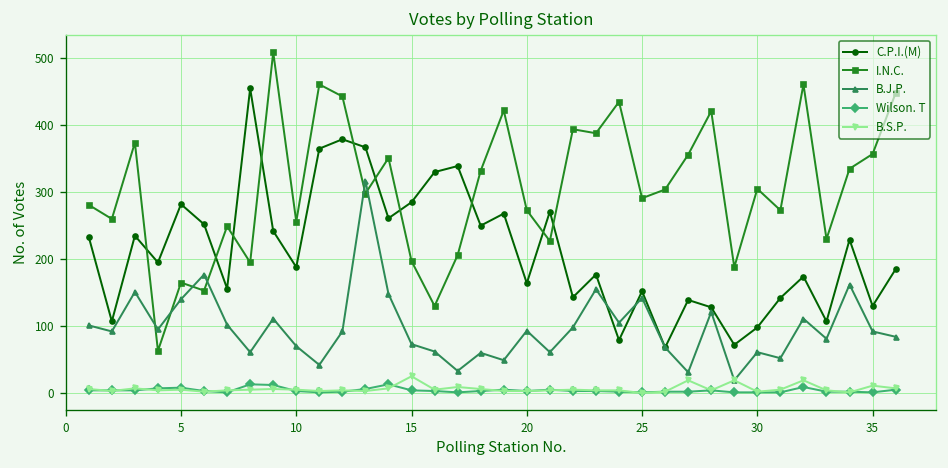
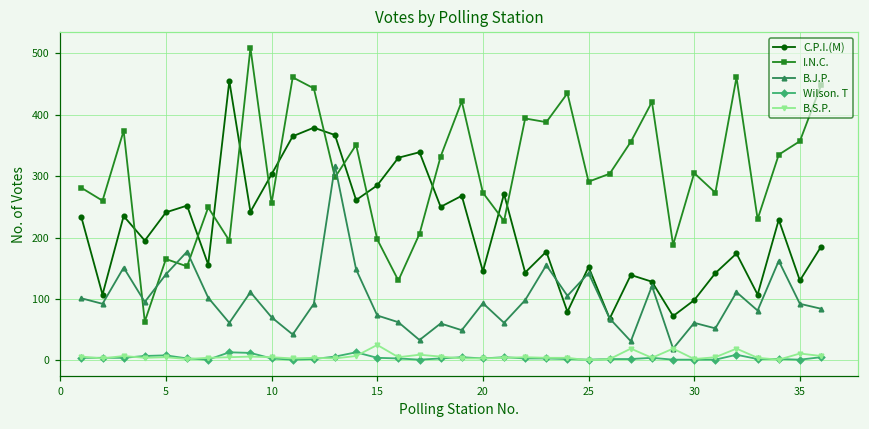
C.P.I.(M), 5: 280 -> 240
C.P.I.(M), 10: 190 -> 300
C.P.I.(M), 20: 160 -> 150
